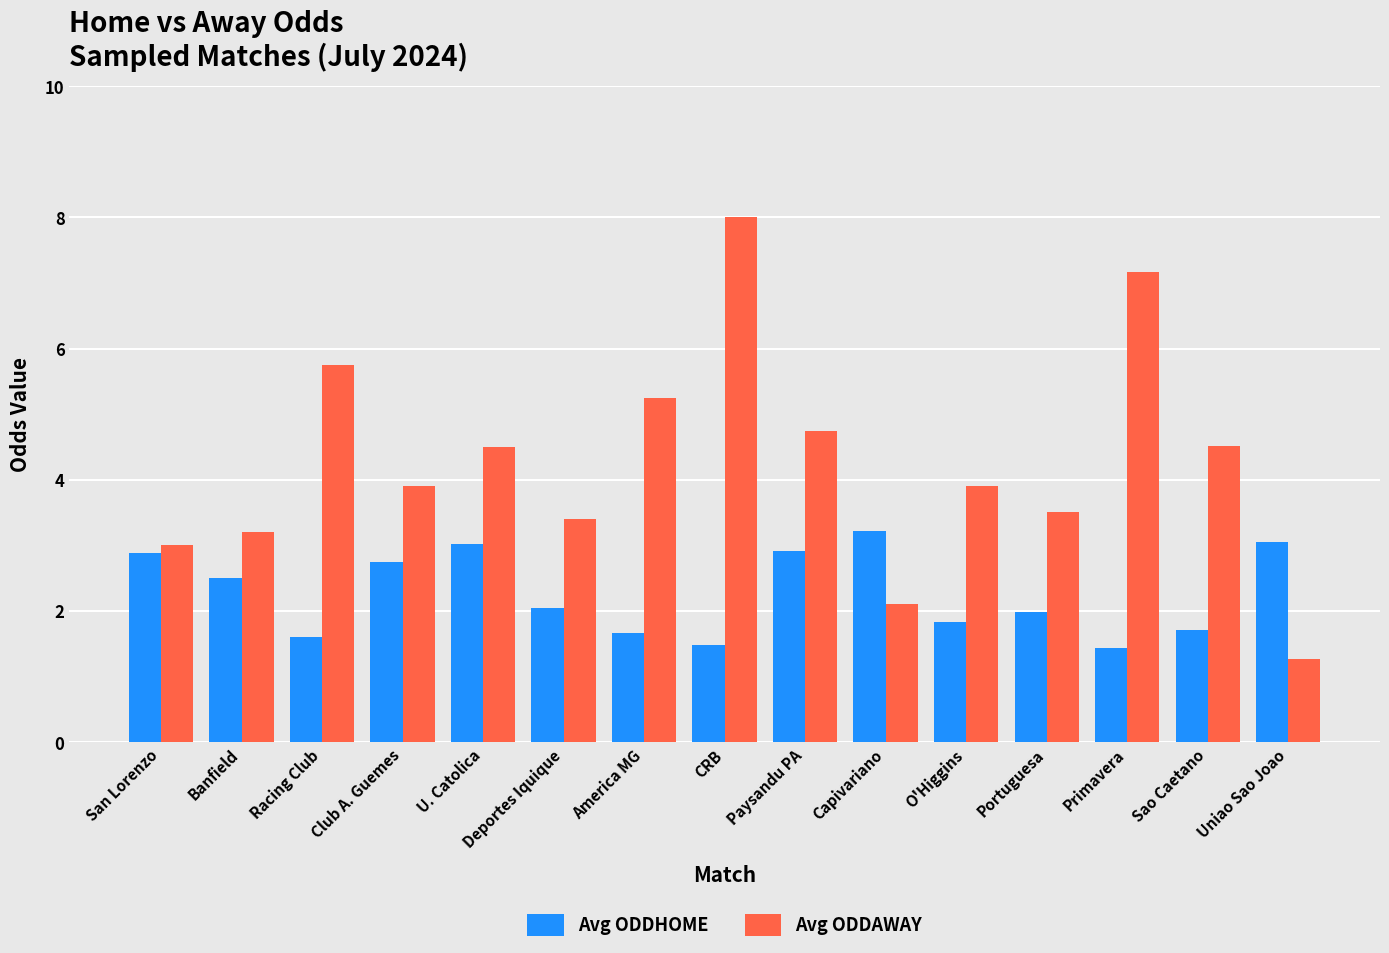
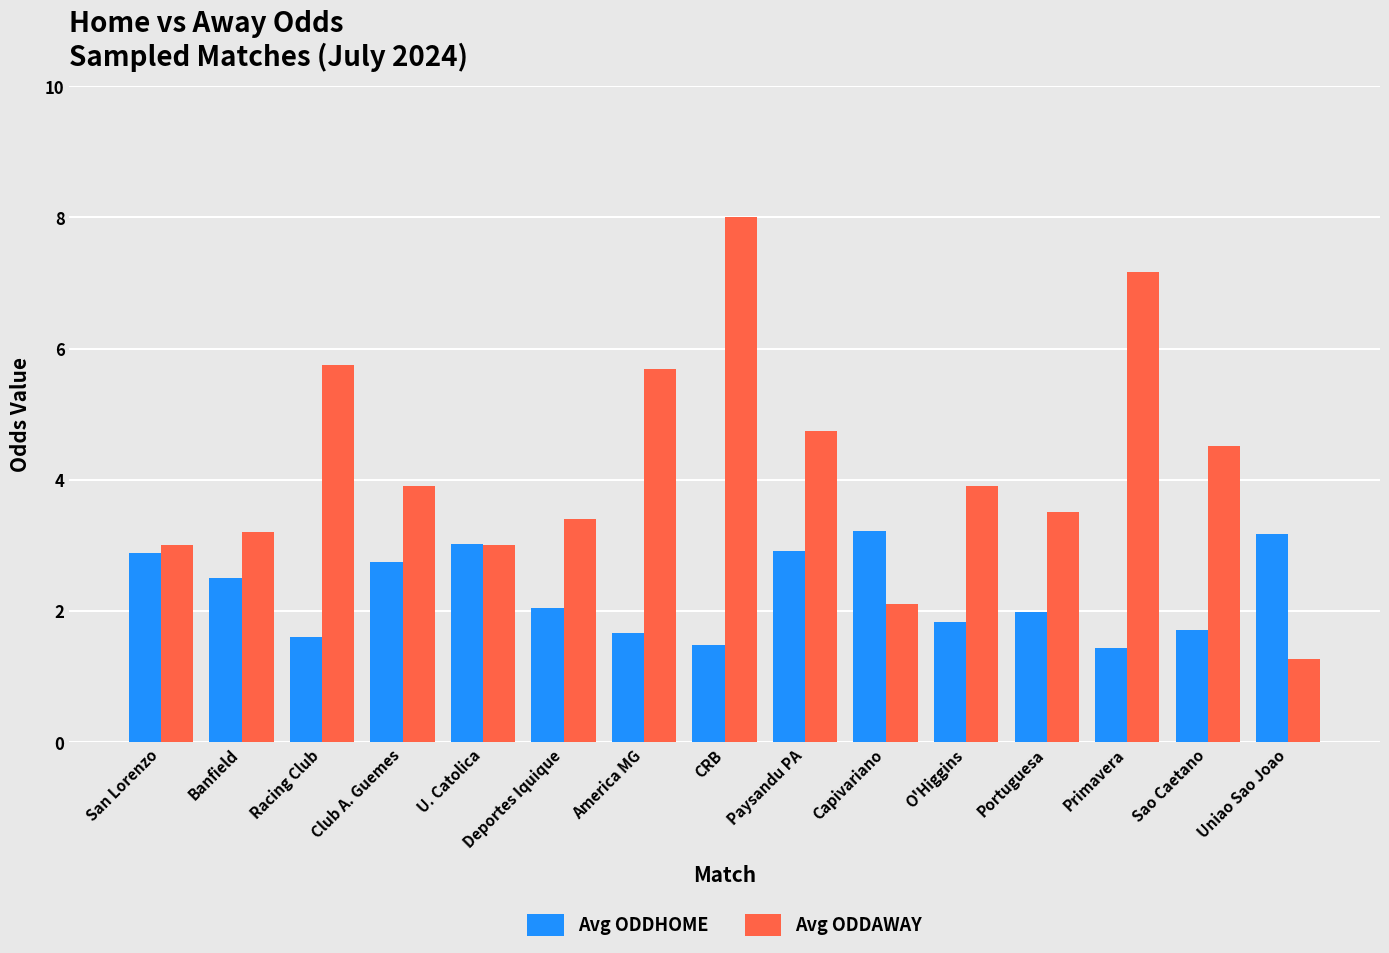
Avg ODDAWAY, U. Catolica: 4.5 -> 3.0
Avg ODDAWAY, America MG: 5.3 -> 5.7
Avg ODDHOME, Uniao Sao Joao: 3.1 -> 3.2
